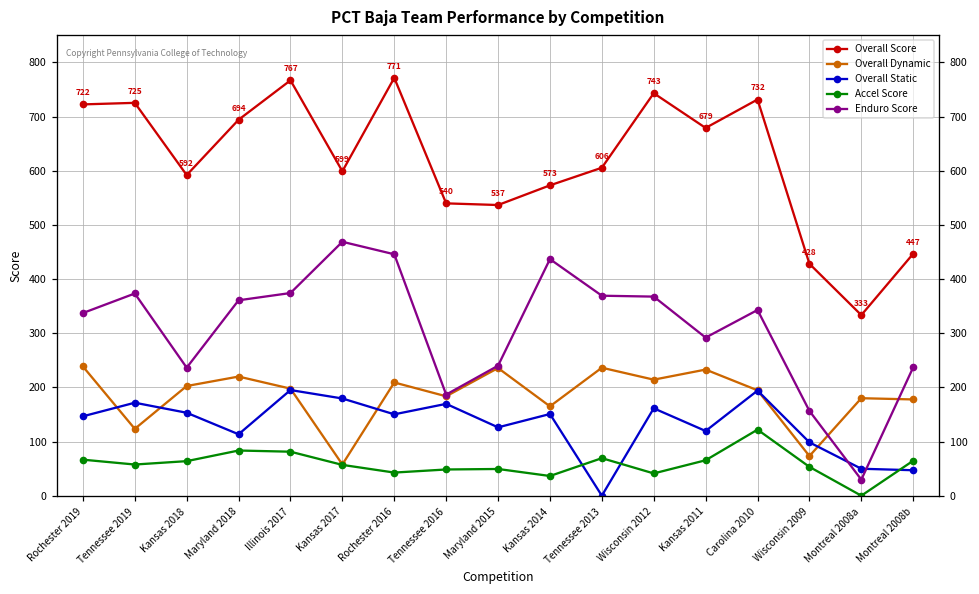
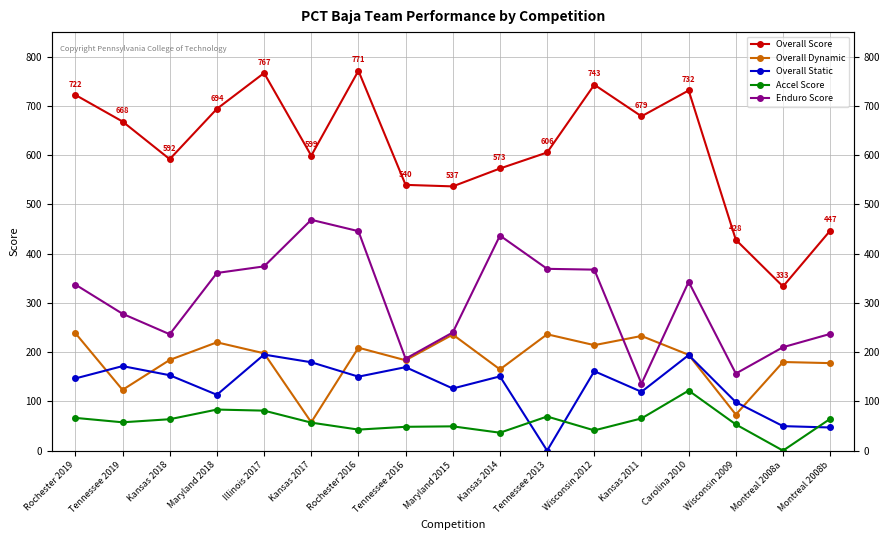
Overall Score, Tennessee 2019: 725 -> 668
Enduro Score, Tennessee 2019: 370 -> 280
Overall Dynamic, Kansas 2018: 200 -> 180
Enduro Score, Kansas 2011: 290 -> 140
Enduro Score, Montreal 2008a: 30 -> 210
